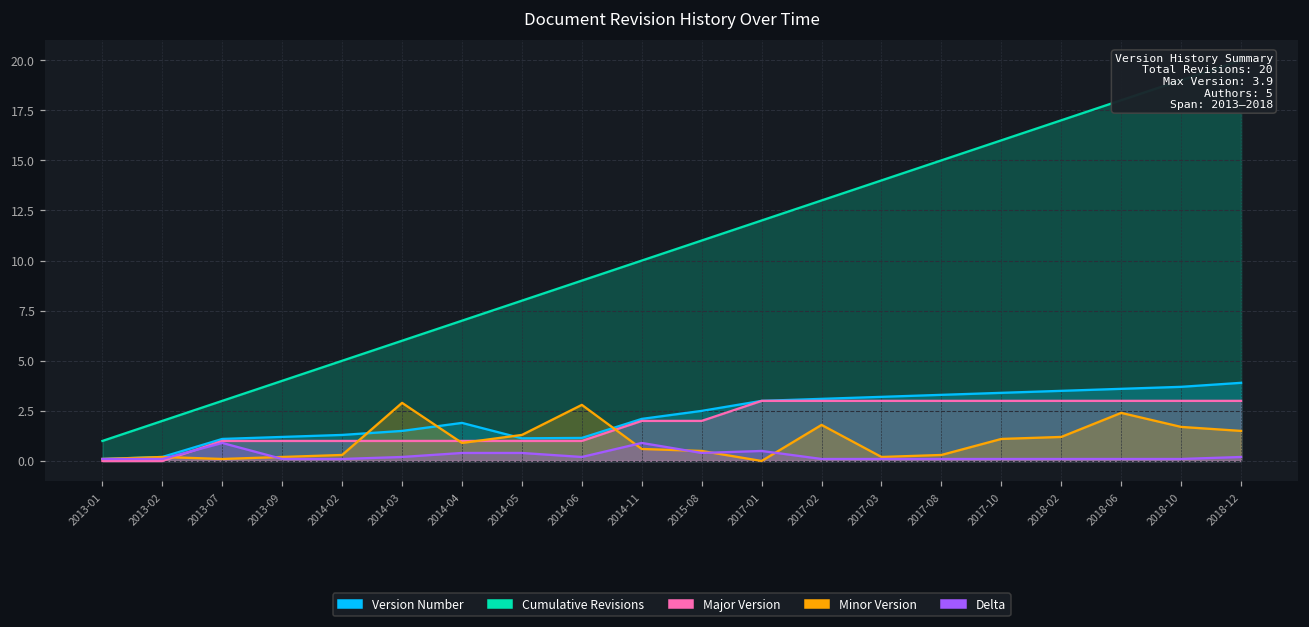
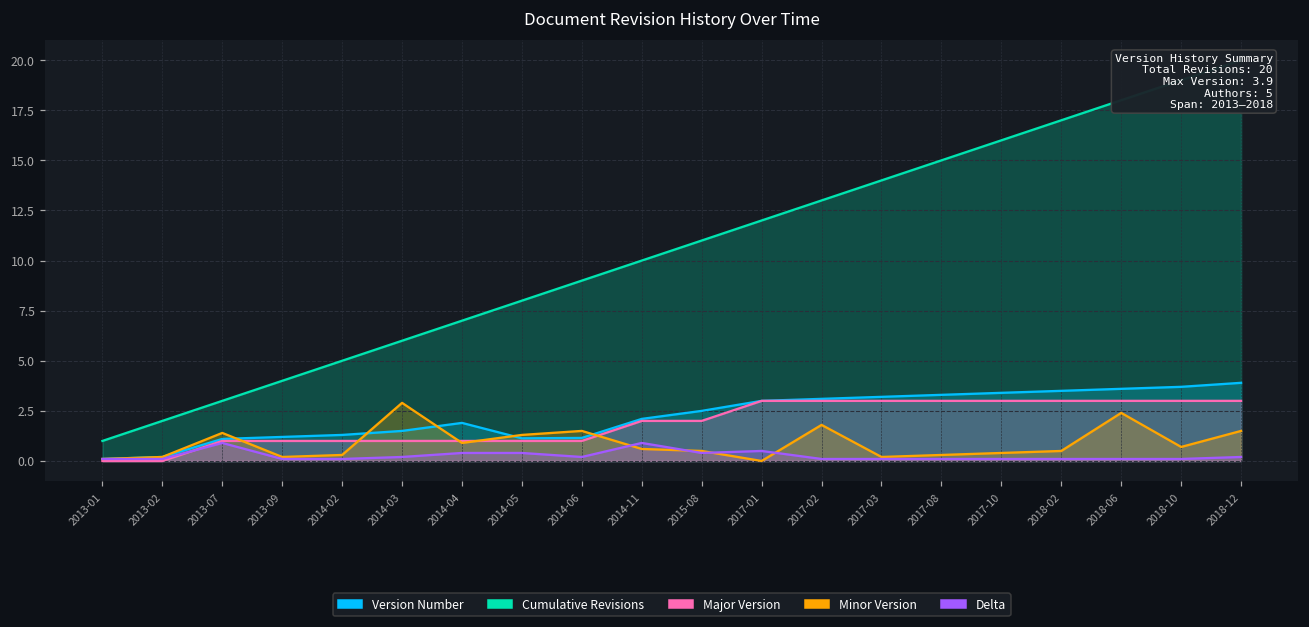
Minor Version, 2013-07: 0.1 -> 1.4
Minor Version, 2014-06: 2.8 -> 1.5
Minor Version, 2017-10: 1.1 -> 0.4
Minor Version, 2018-02: 1.2 -> 0.5
Minor Version, 2018-10: 1.7 -> 0.7
